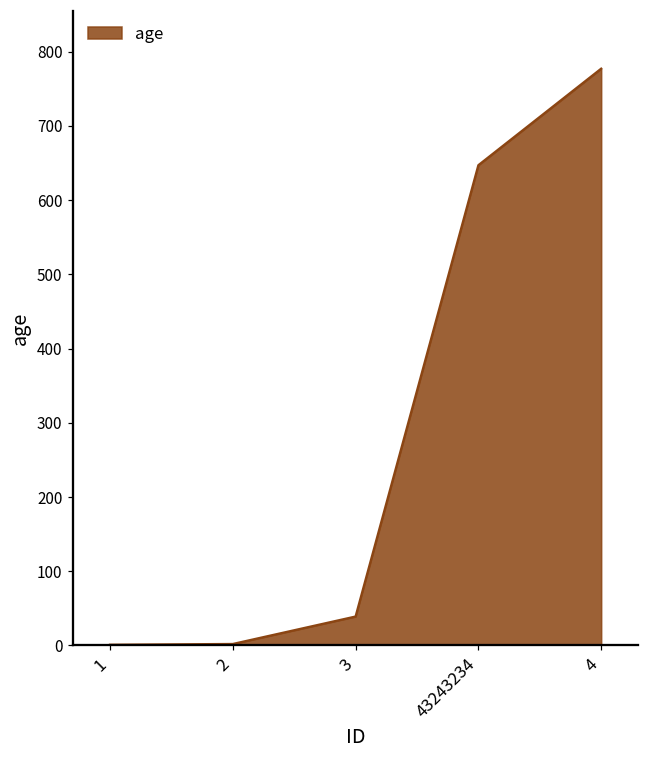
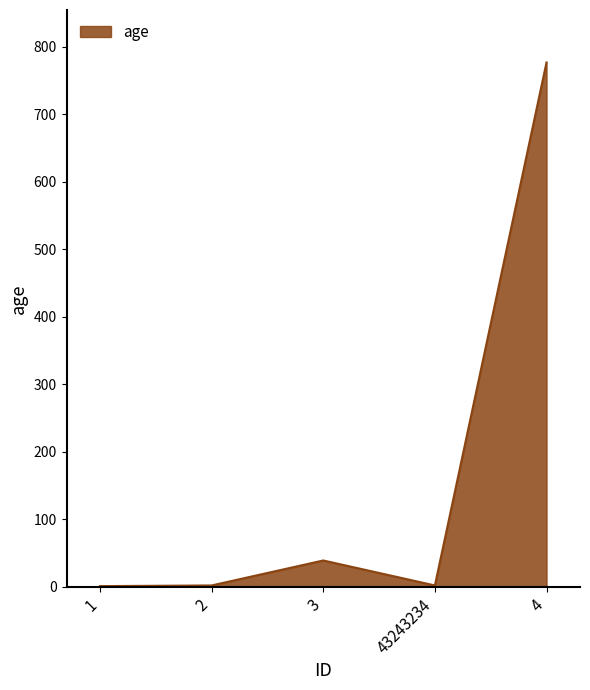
43243234: 650 -> 0
